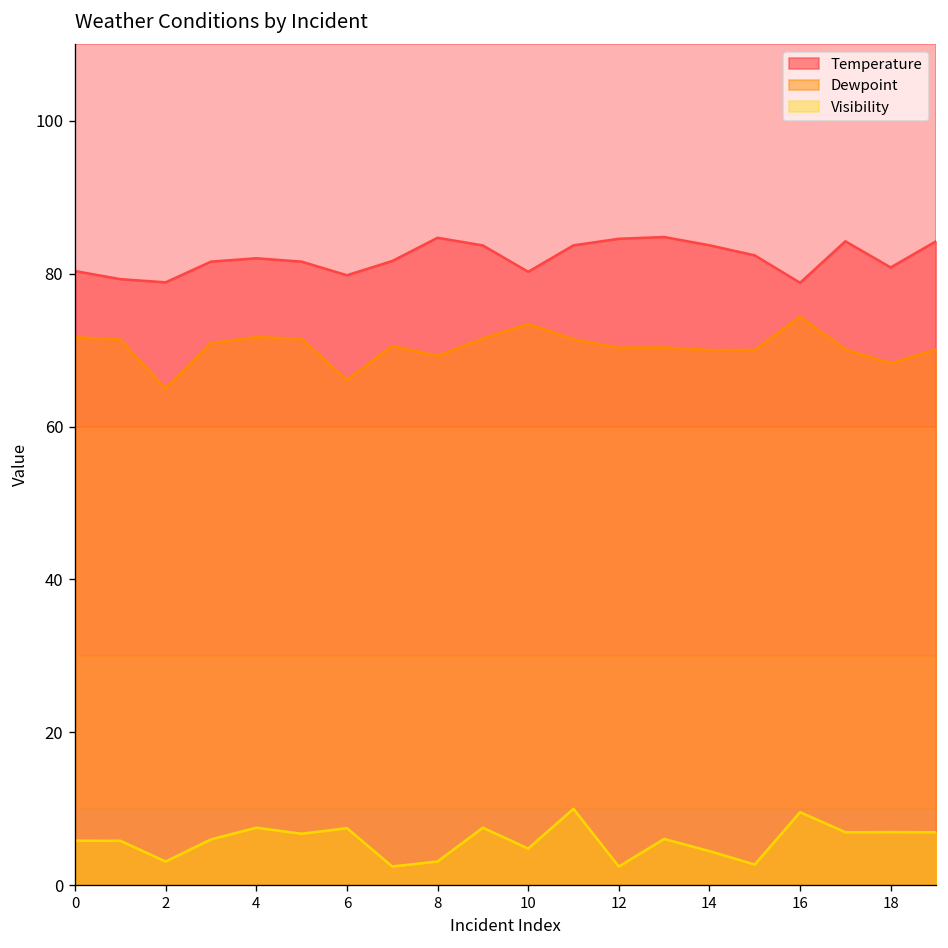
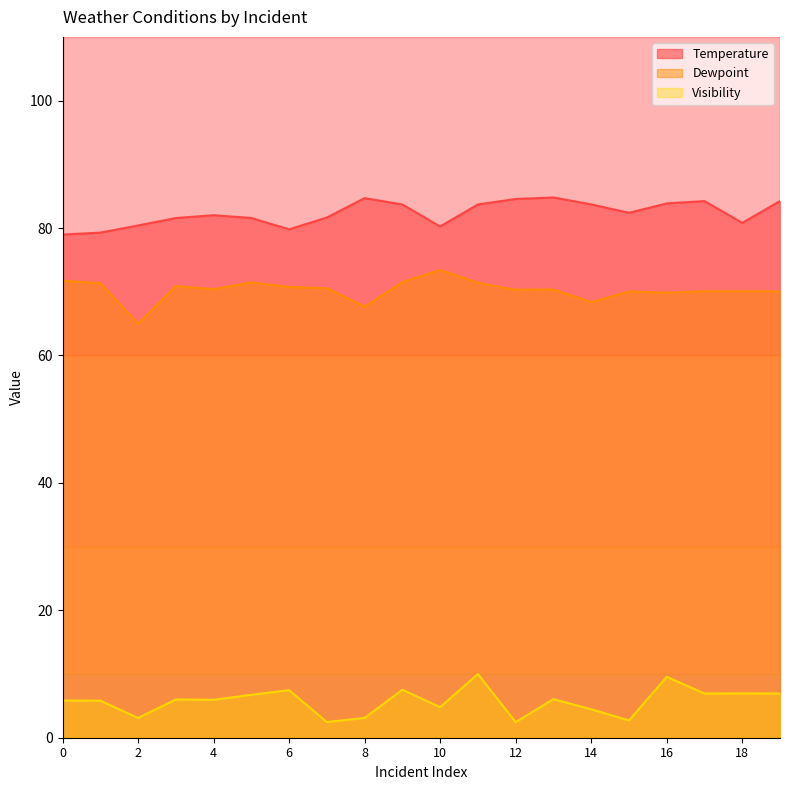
Temperature, 0: 80 -> 79
Temperature, 2: 79 -> 80
Dewpoint, 4: 72 -> 70
Visibility, 4: 8 -> 6
Dewpoint, 6: 66 -> 71
Dewpoint, 8: 69 -> 68
Dewpoint, 14: 70 -> 68
Temperature, 16: 79 -> 84
Dewpoint, 16: 74 -> 70
Dewpoint, 18: 68 -> 70
